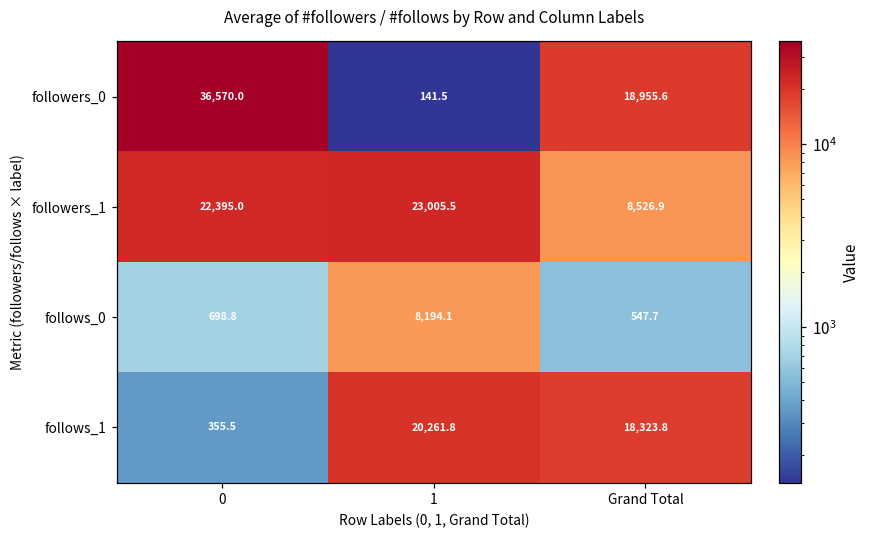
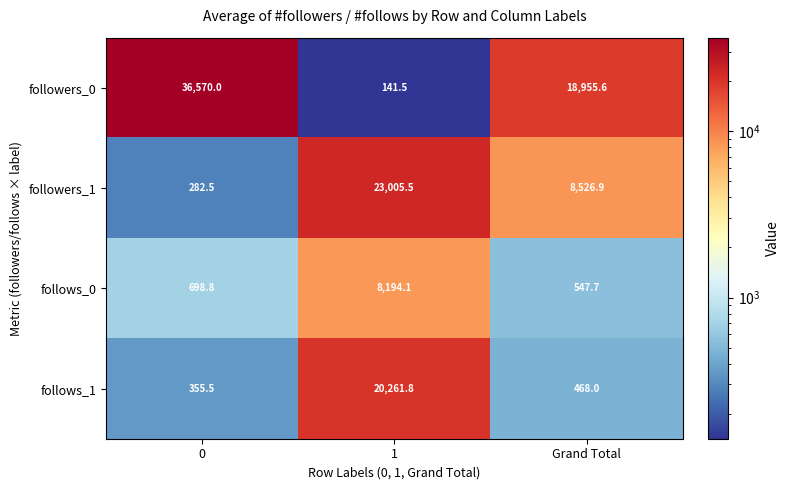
followers_1, 0: 22,395.0 -> 282.5
follows_1, Grand Total: 18,323.8 -> 468.0
